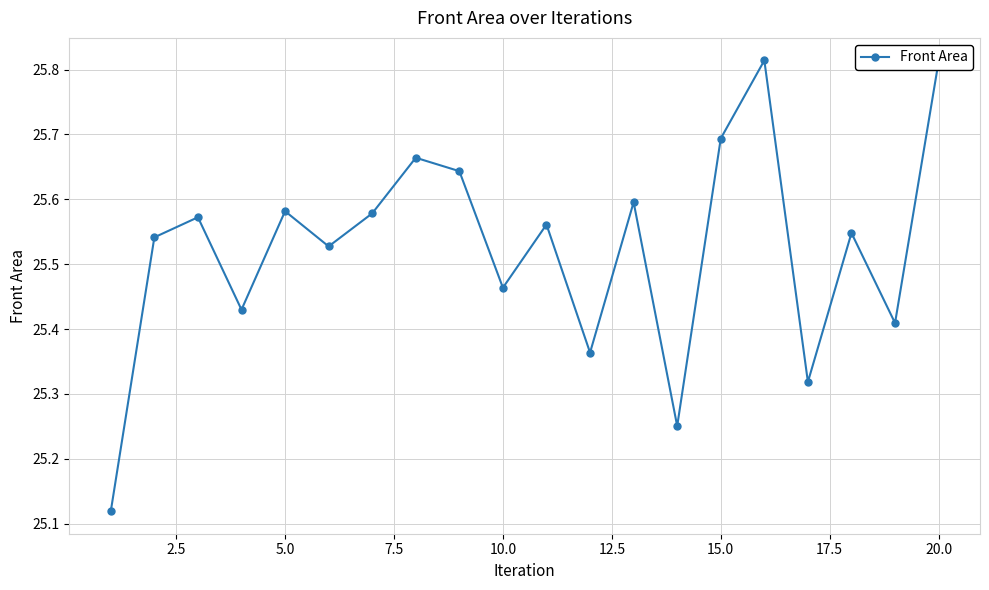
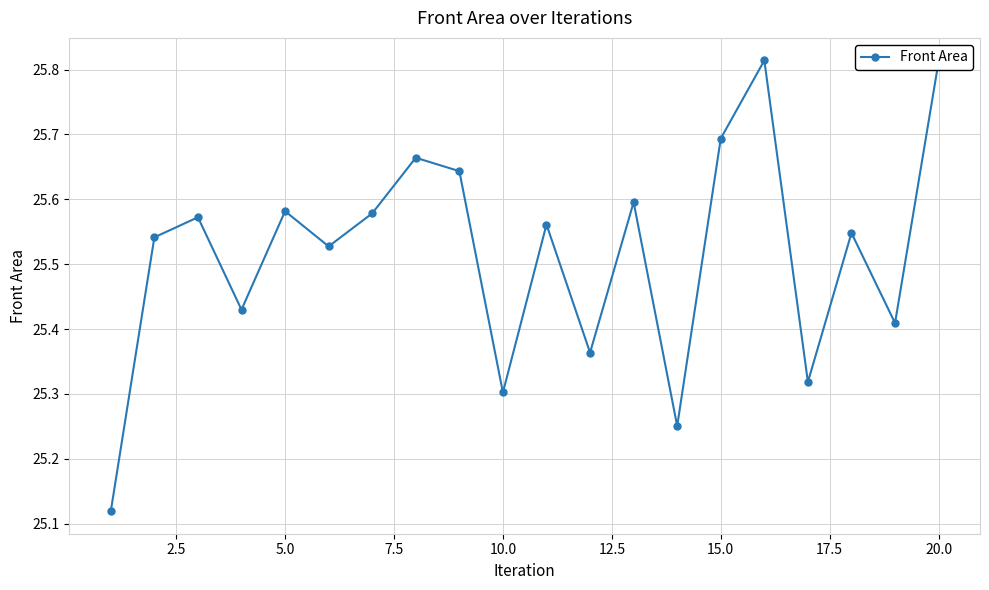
10.0: 25.46 -> 25.30
